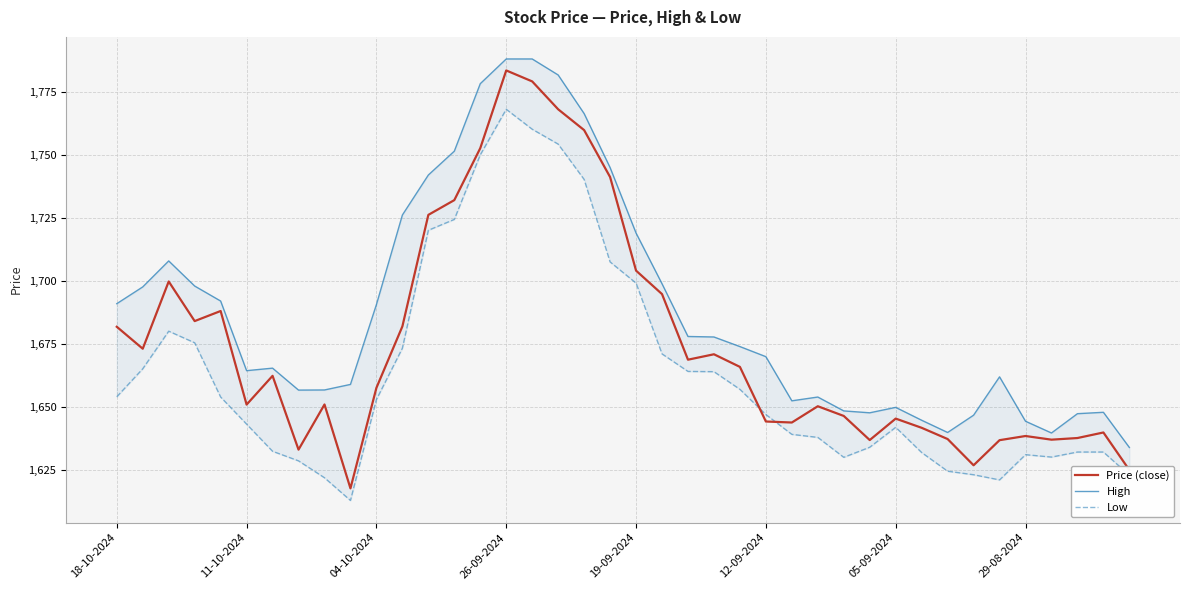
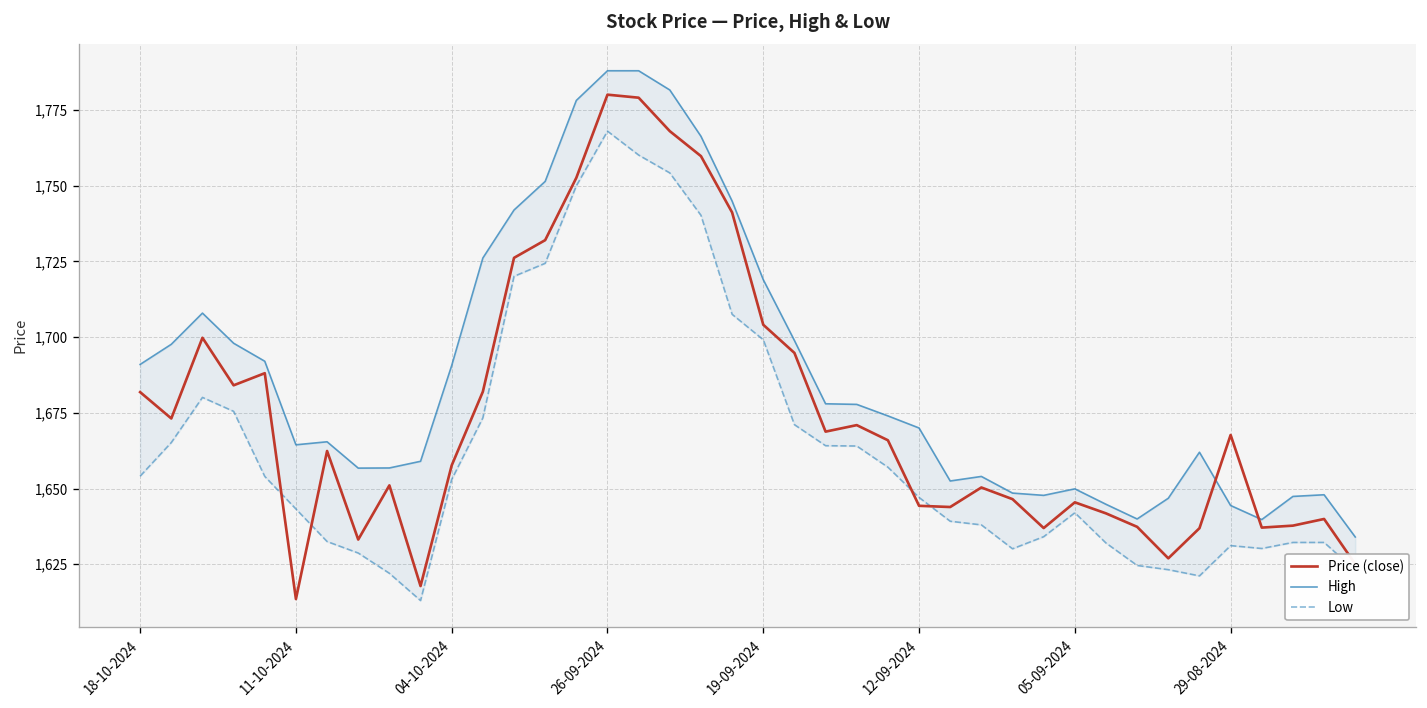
Price (close), 11-10-2024: 1,651 -> 1,614
Price (close), 26-09-2024: 1,783 -> 1,780
Price (close), 29-08-2024: 1,639 -> 1,668
